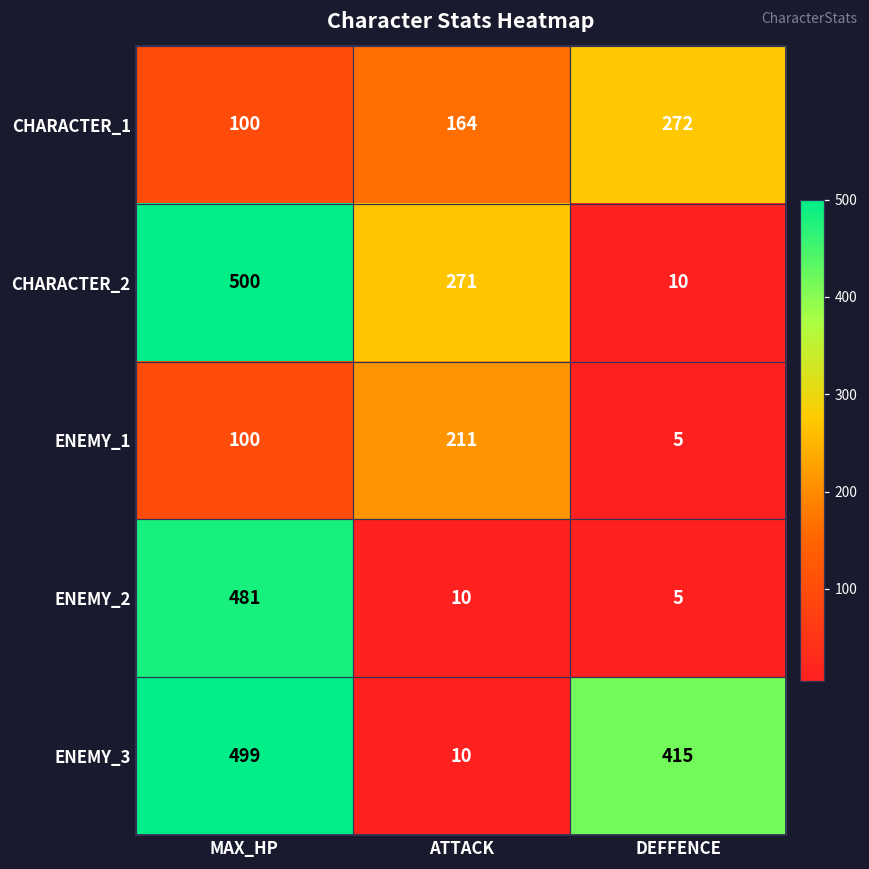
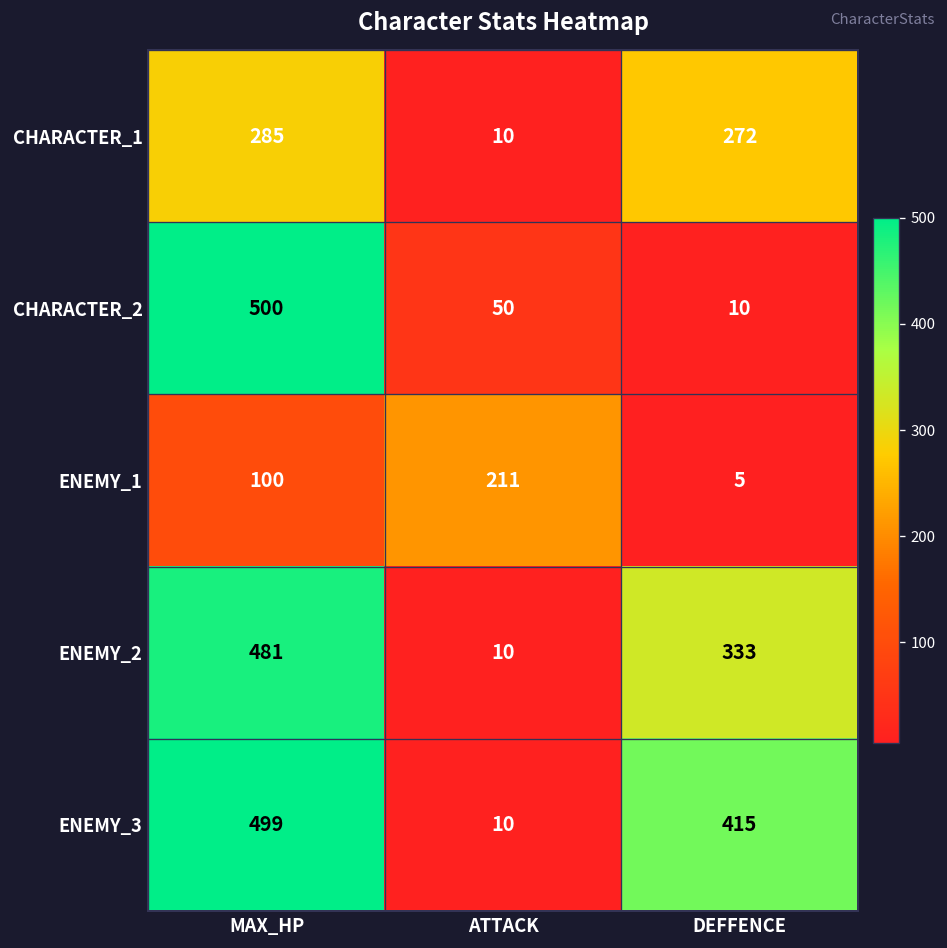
CHARACTER_1, MAX_HP: 100 -> 285
CHARACTER_1, ATTACK: 164 -> 10
CHARACTER_2, ATTACK: 271 -> 50
ENEMY_2, DEFFENCE: 5 -> 333
